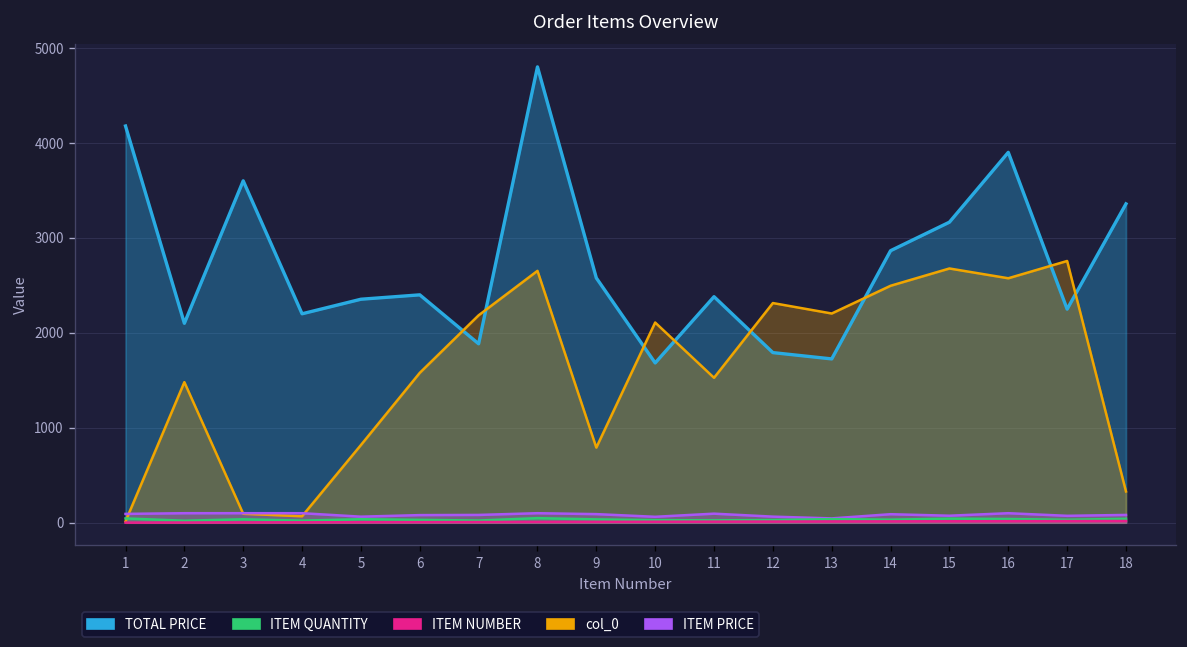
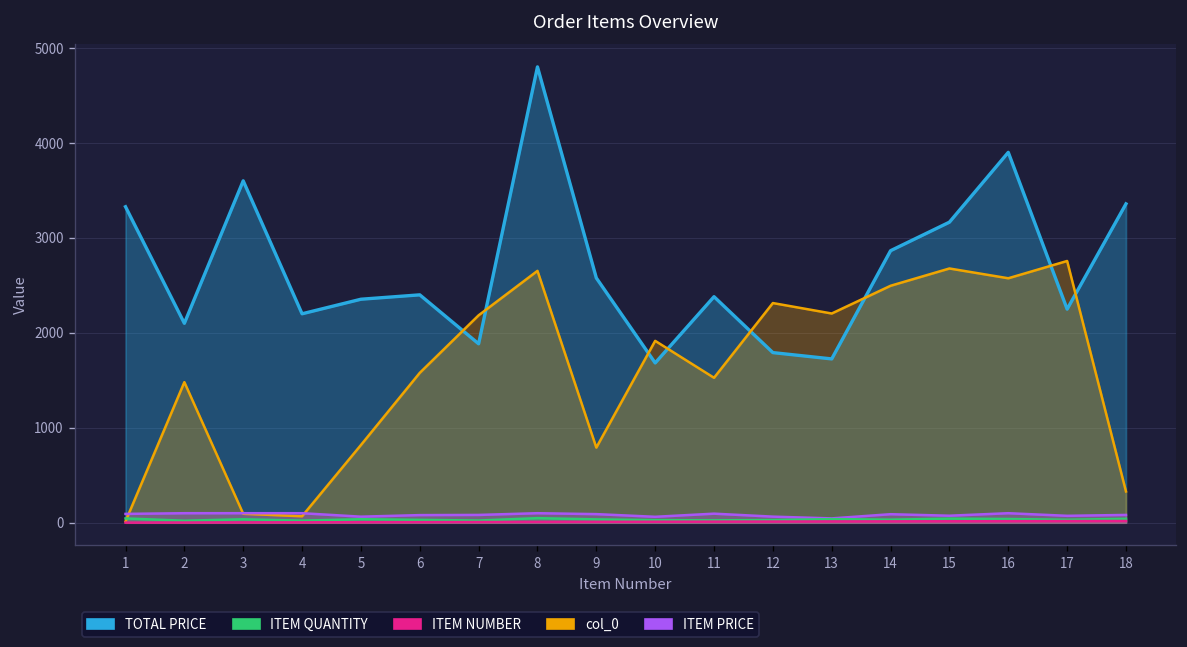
TOTAL PRICE, 1: 4200 -> 3300
col_0, 10: 2100 -> 1900
